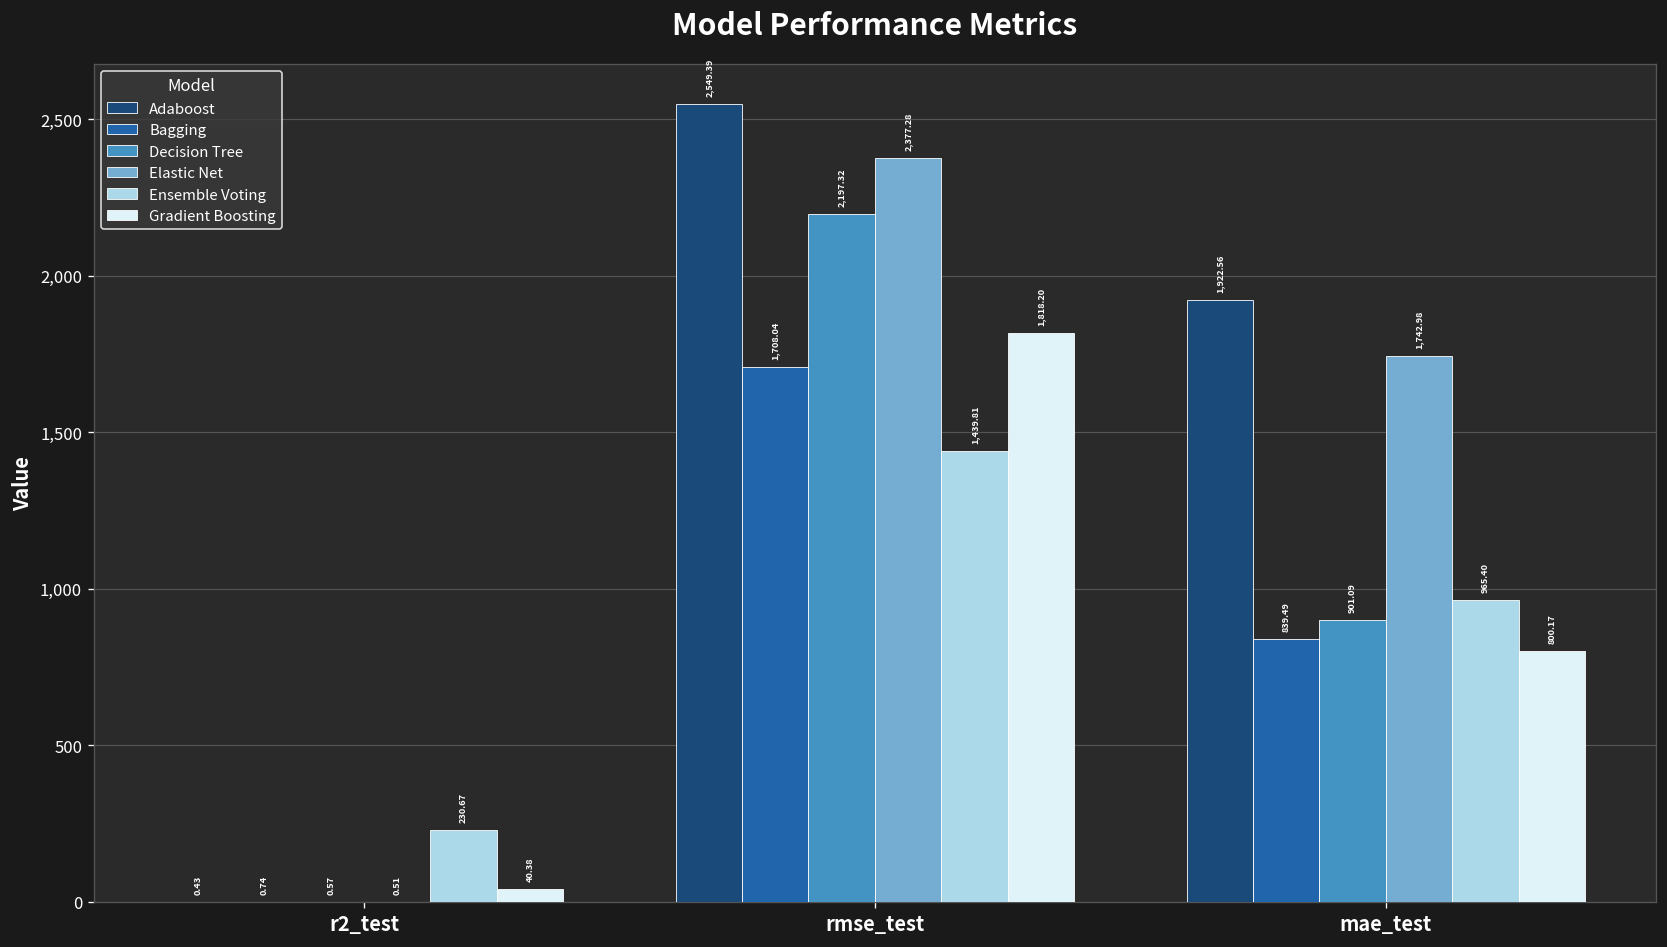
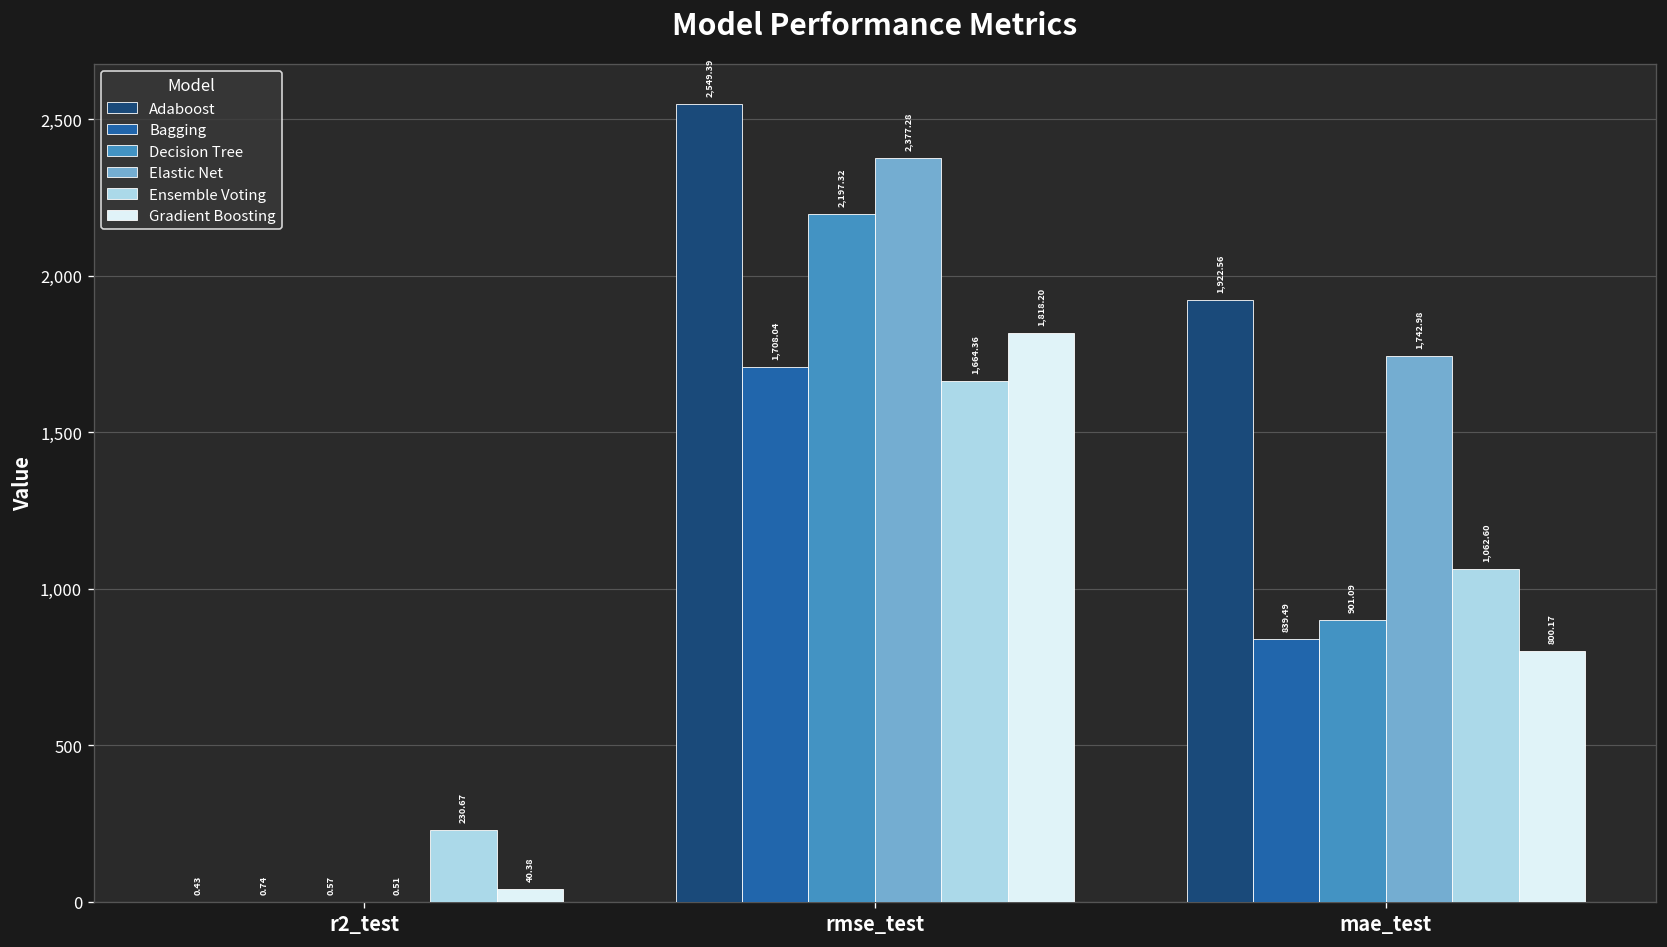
Ensemble Voting, rmse_test: 1,439.81 -> 1,664.36
Ensemble Voting, mae_test: 965.40 -> 1,062.60
